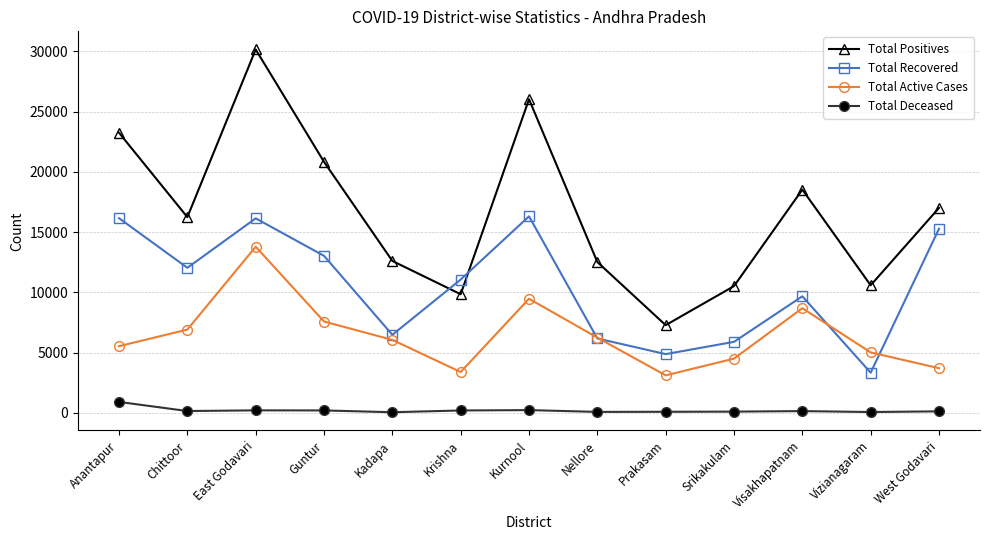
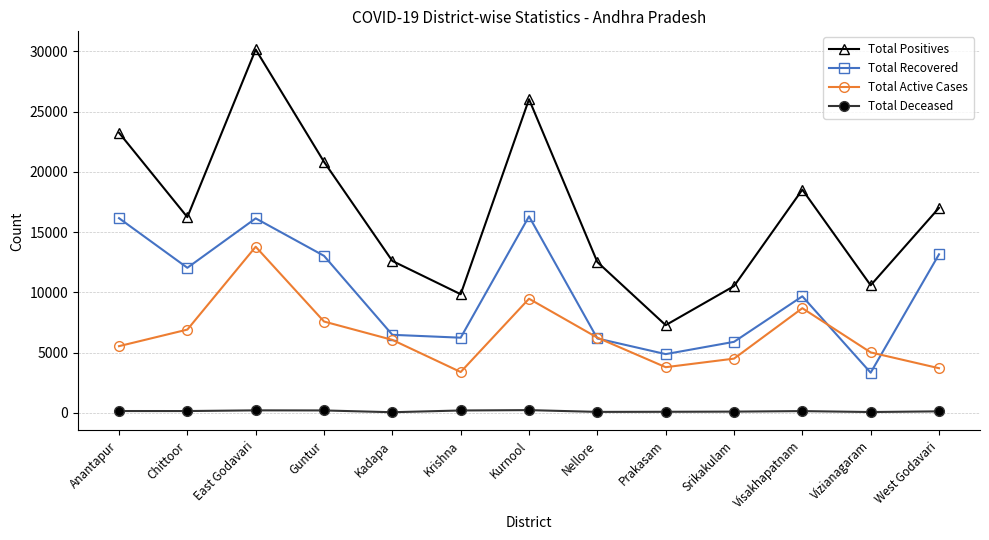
Total Deceased, Anantapur: 900 -> 200
Total Recovered, Krishna: 11100 -> 6200
Total Active Cases, Prakasam: 3100 -> 3800
Total Recovered, West Godavari: 15300 -> 13200
